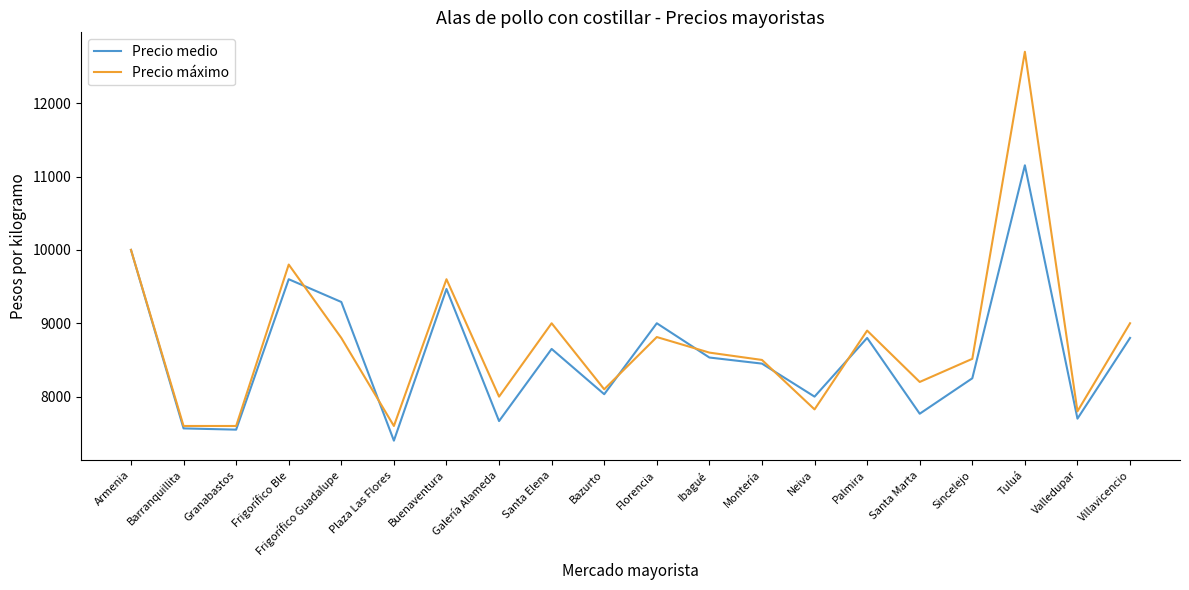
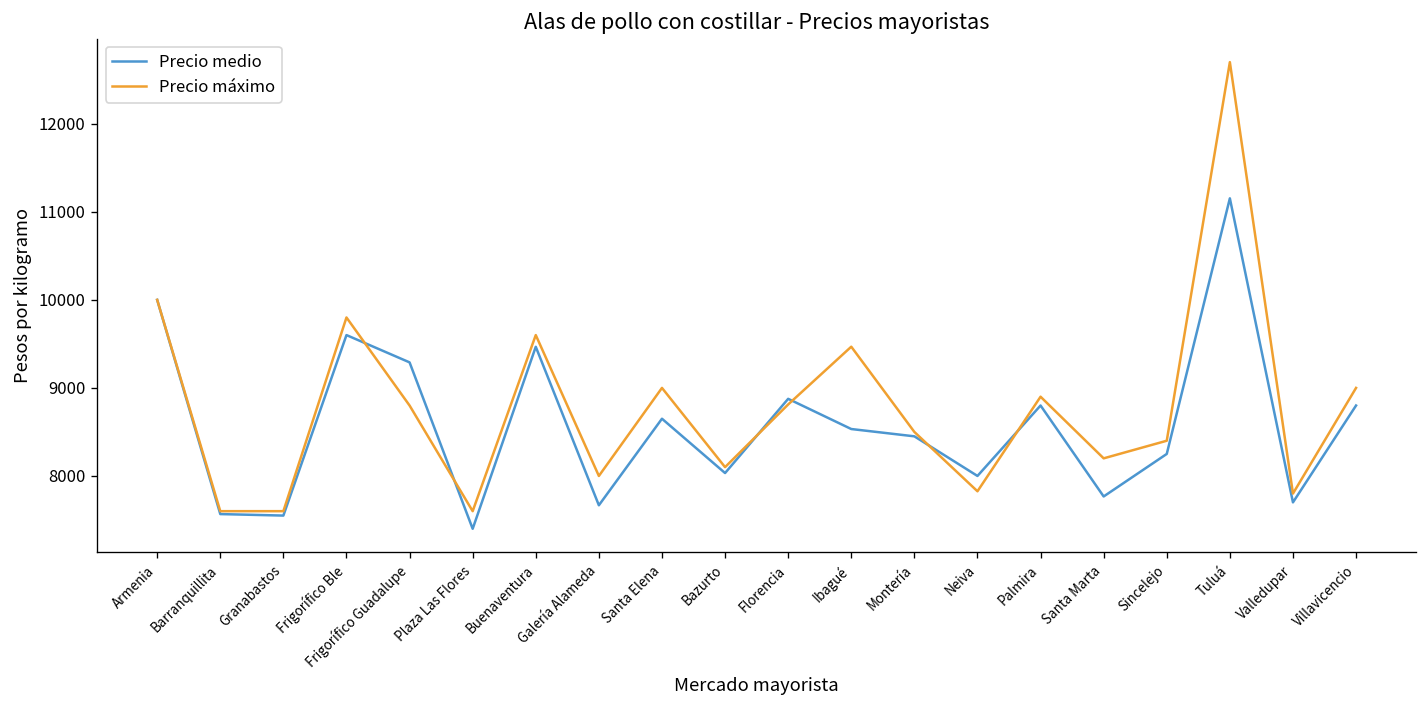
Precio medio, Florencia: 9000 -> 8900
Precio máximo, Ibagué: 8600 -> 9500
Precio máximo, Sincelejo: 8500 -> 8400
